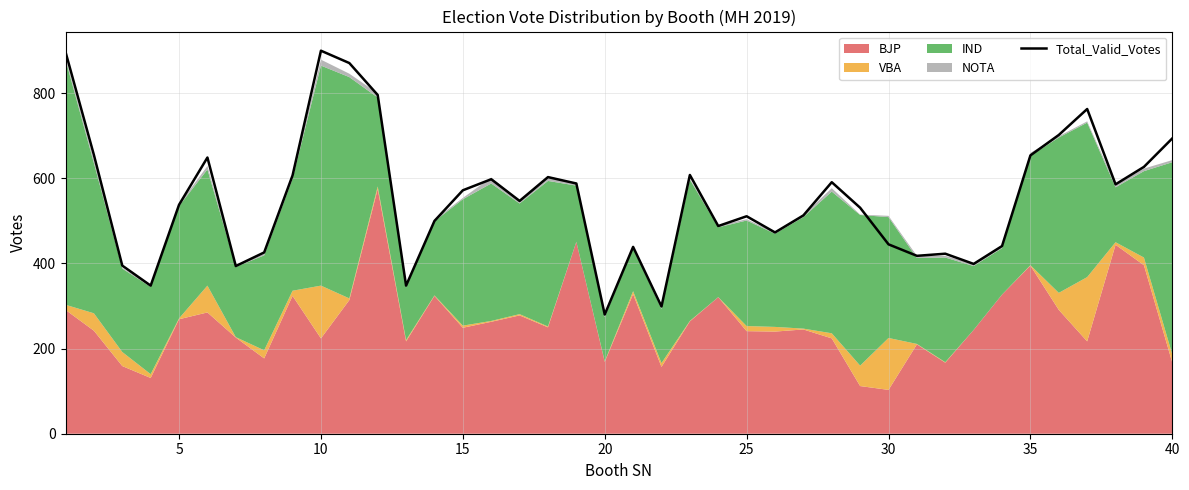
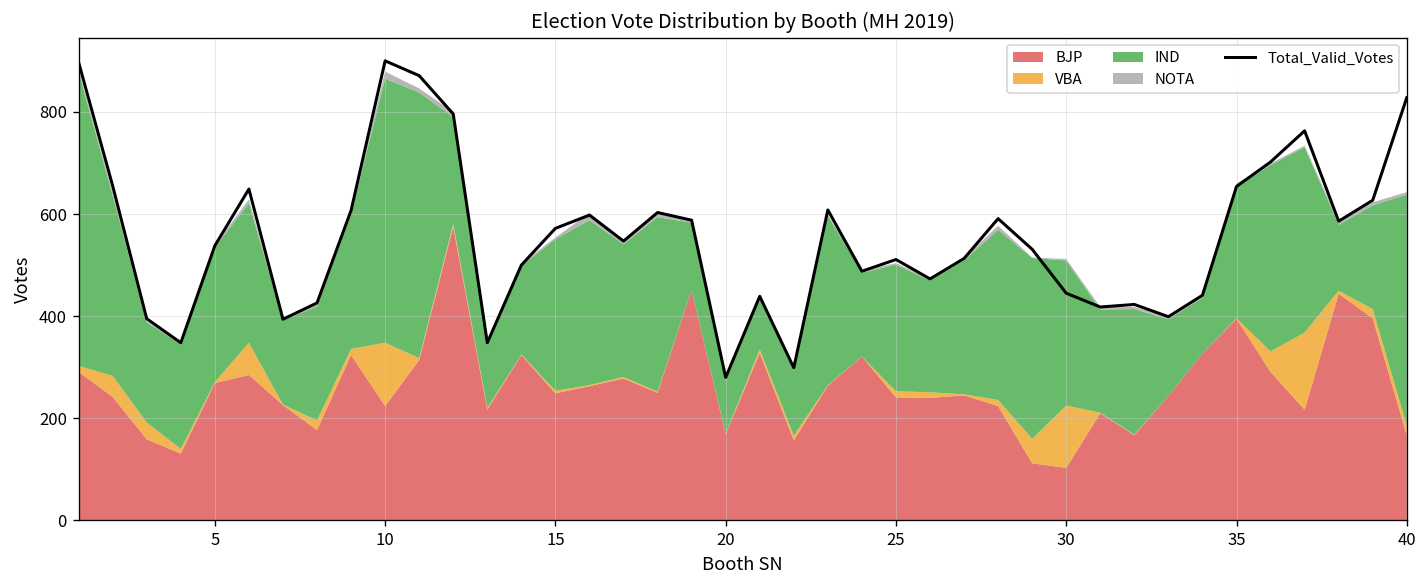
Total_Valid_Votes, 40: 690 -> 830
